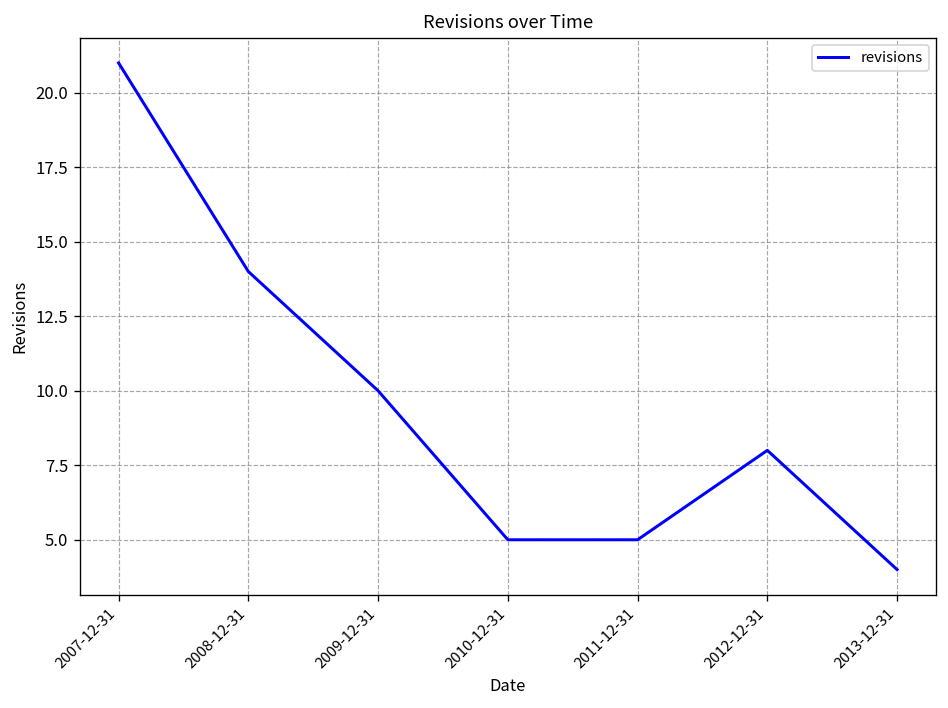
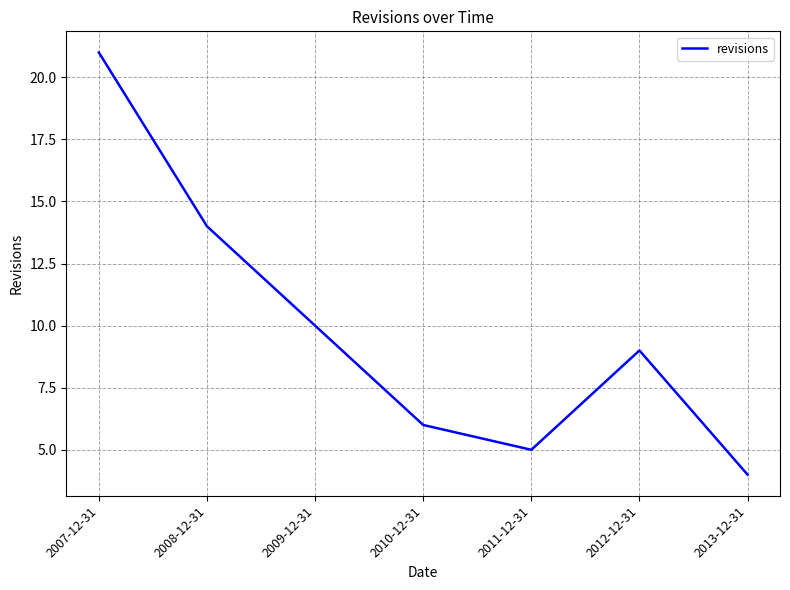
2010-12-31: 5 -> 6
2012-12-31: 8 -> 9
